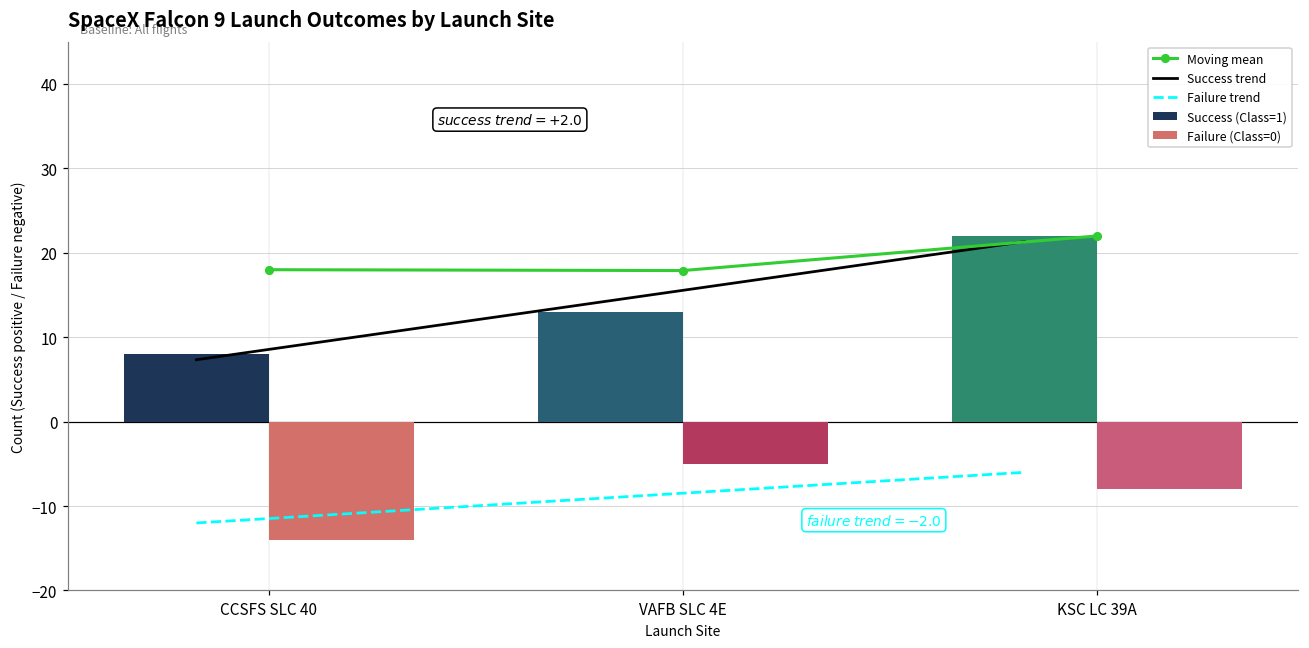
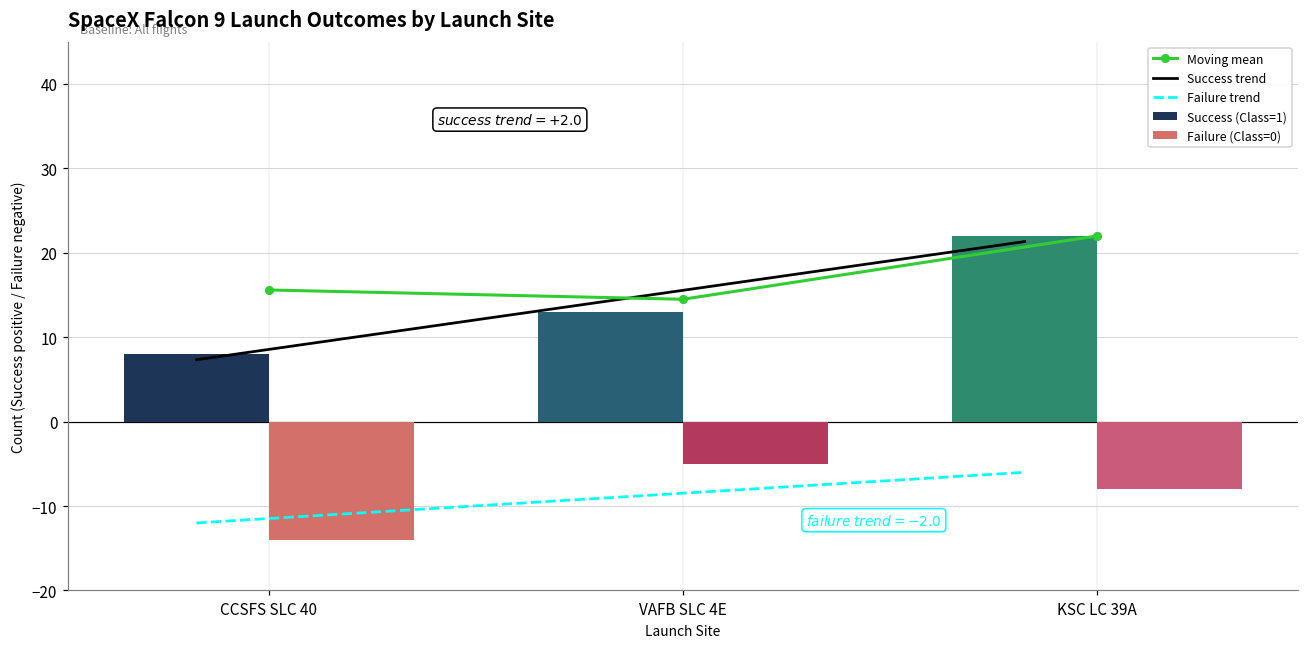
Moving mean, CCSFS SLC 40: 18 -> 16
Moving mean, VAFB SLC 4E: 18 -> 15
